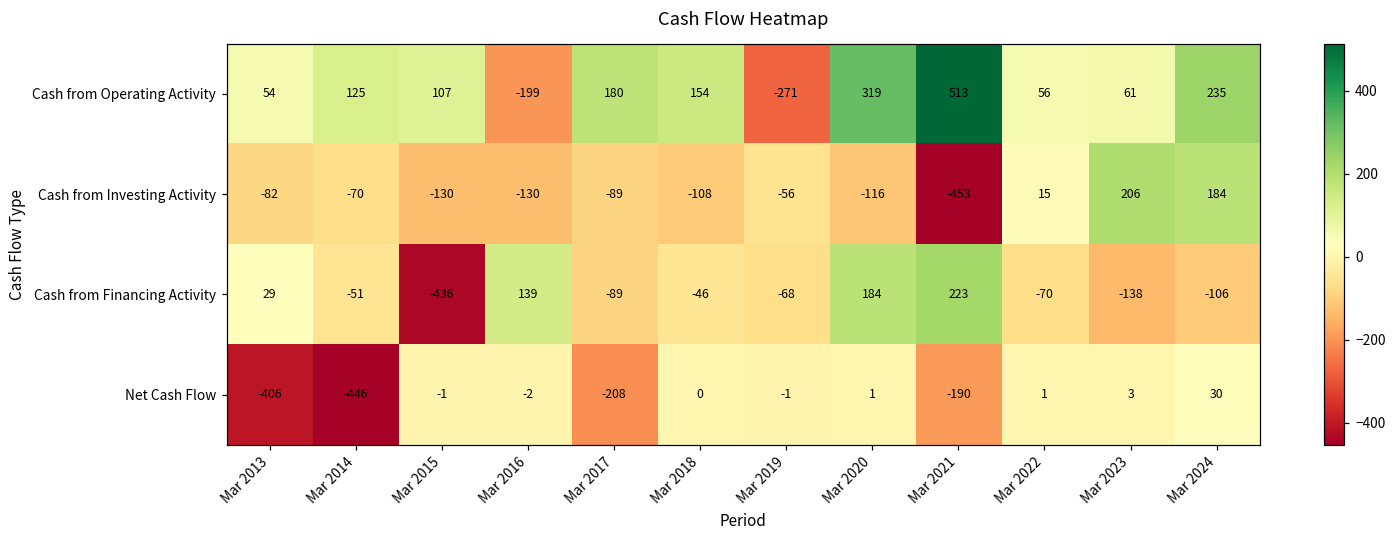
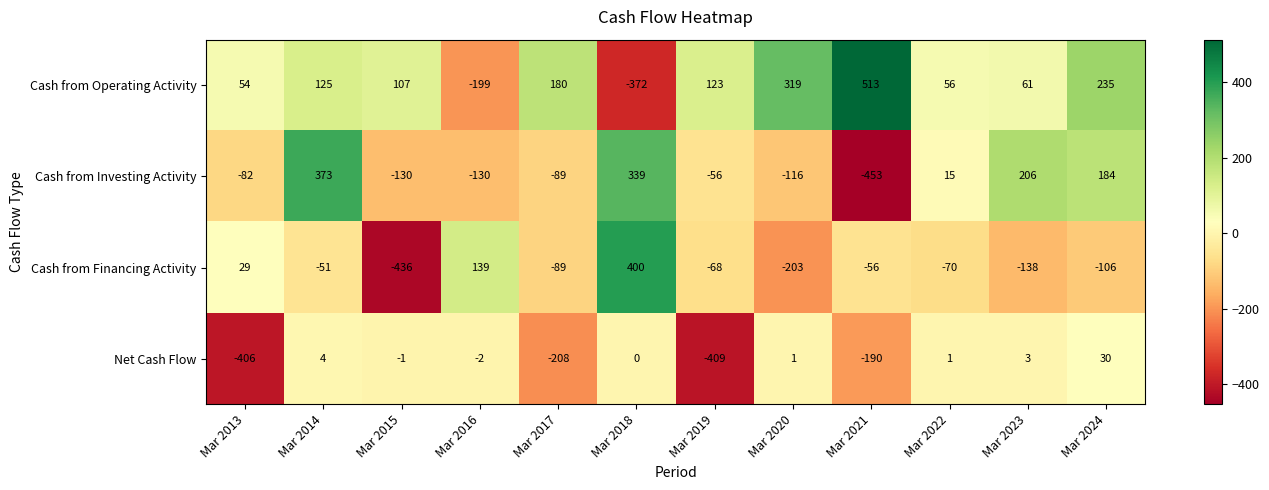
Cash from Operating Activity, Mar 2018: 154 -> -372
Cash from Operating Activity, Mar 2019: -271 -> 123
Cash from Investing Activity, Mar 2014: -70 -> 373
Cash from Investing Activity, Mar 2018: -108 -> 339
Cash from Financing Activity, Mar 2018: -46 -> 400
Cash from Financing Activity, Mar 2020: 184 -> -203
Cash from Financing Activity, Mar 2021: 223 -> -56
Net Cash Flow, Mar 2014: -446 -> 4
Net Cash Flow, Mar 2019: -1 -> -409
